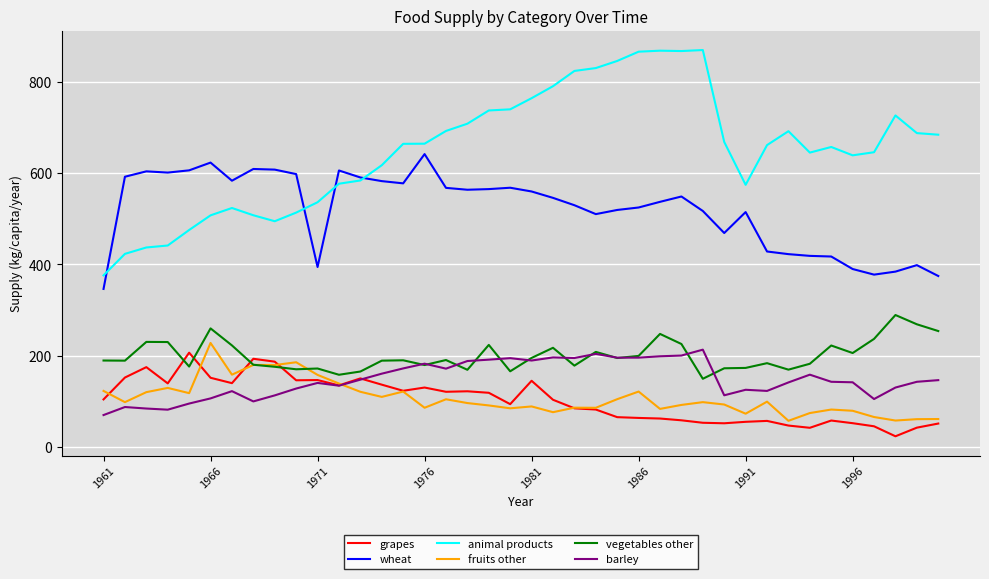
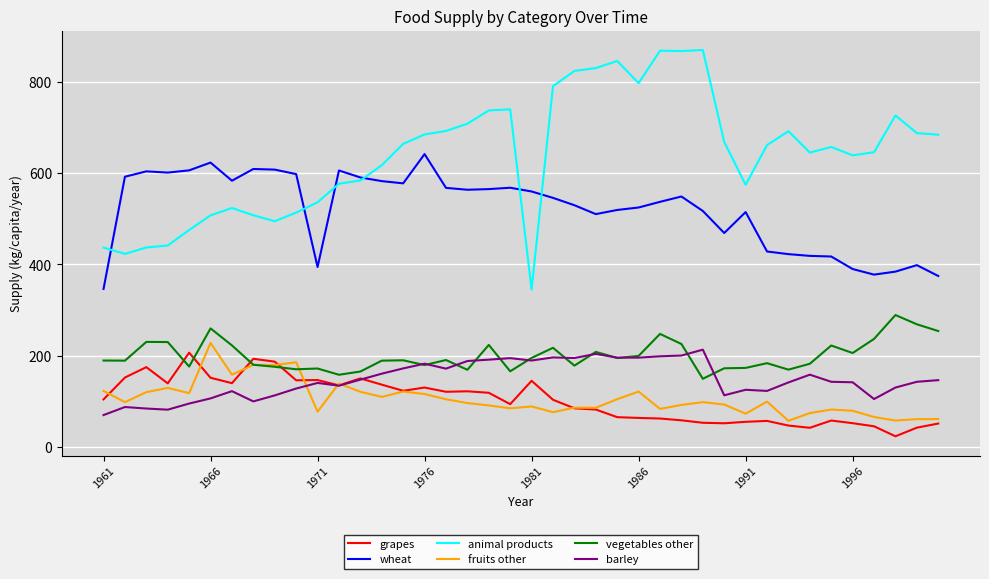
animal products, 1961: 380 -> 440
fruits other, 1971: 160 -> 80
animal products, 1976: 660 -> 680
fruits other, 1976: 90 -> 120
animal products, 1981: 760 -> 350
animal products, 1986: 870 -> 800
